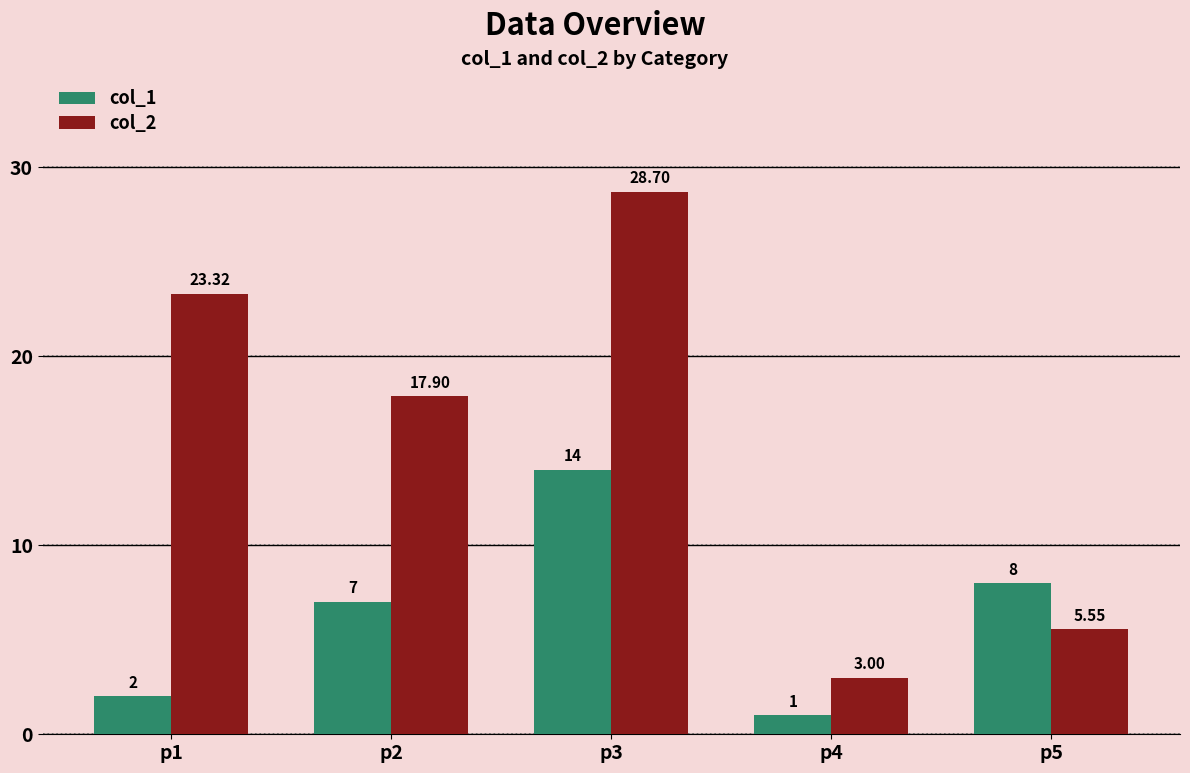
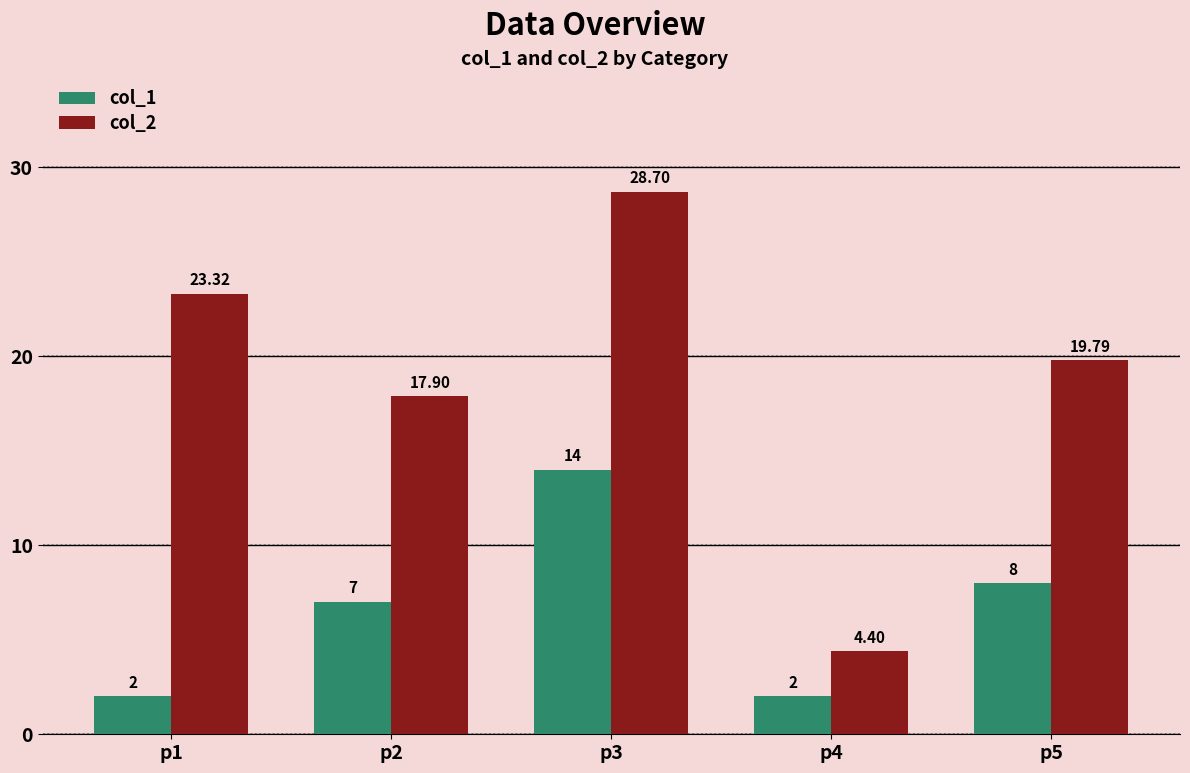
col_1, p4: 1 -> 2
col_2, p4: 3.00 -> 4.40
col_2, p5: 5.55 -> 19.79
